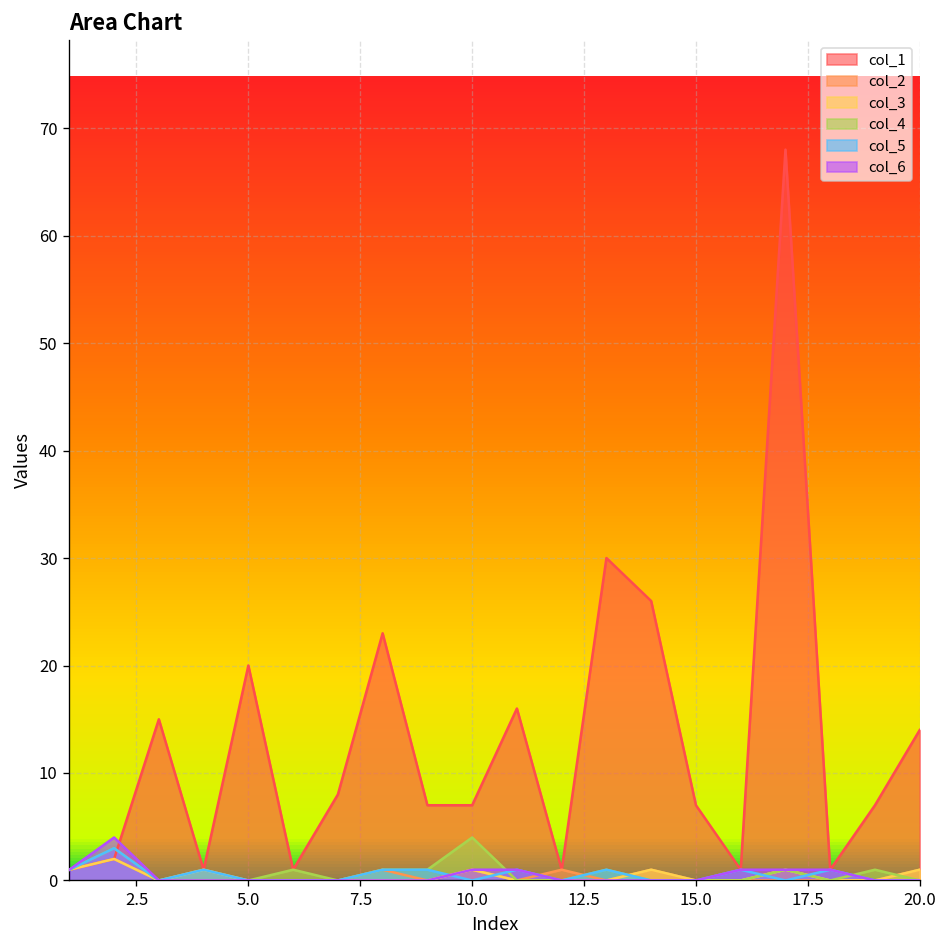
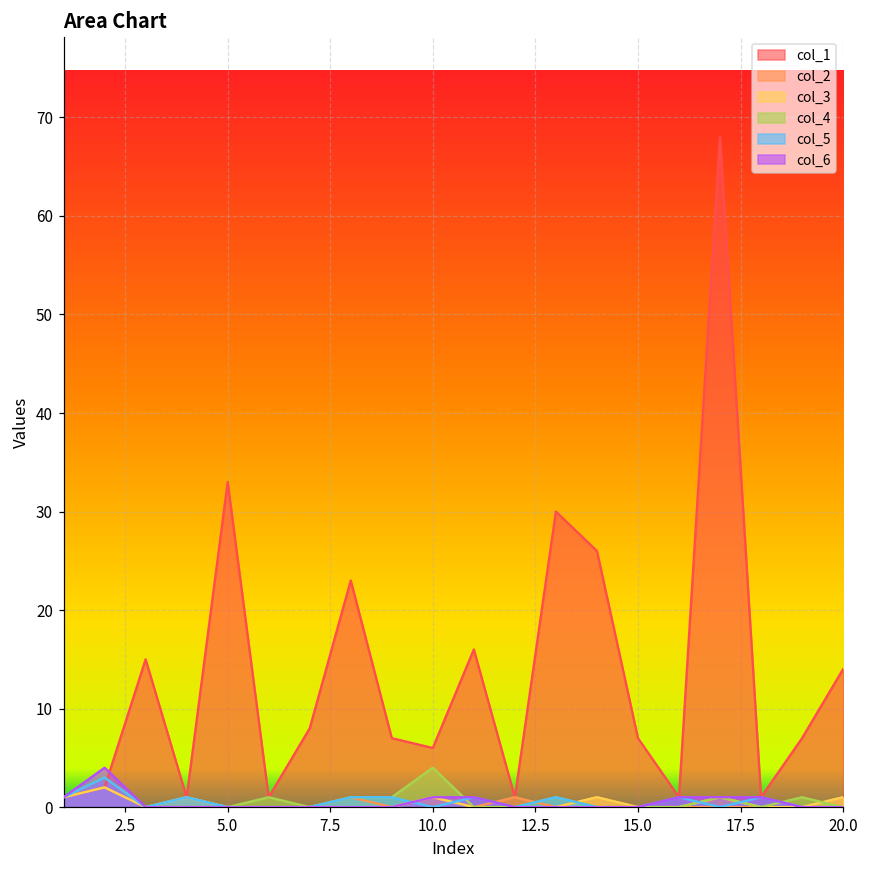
col_1, 5.0: 20 -> 33
col_1, 10.0: 7 -> 6
